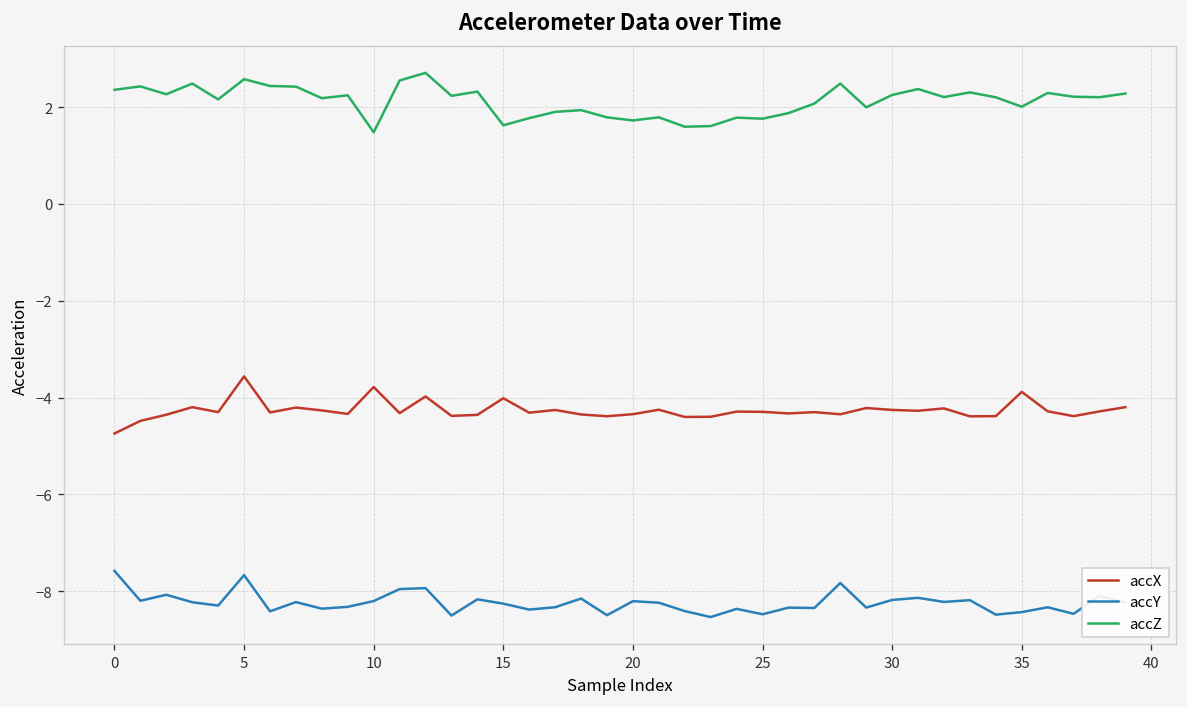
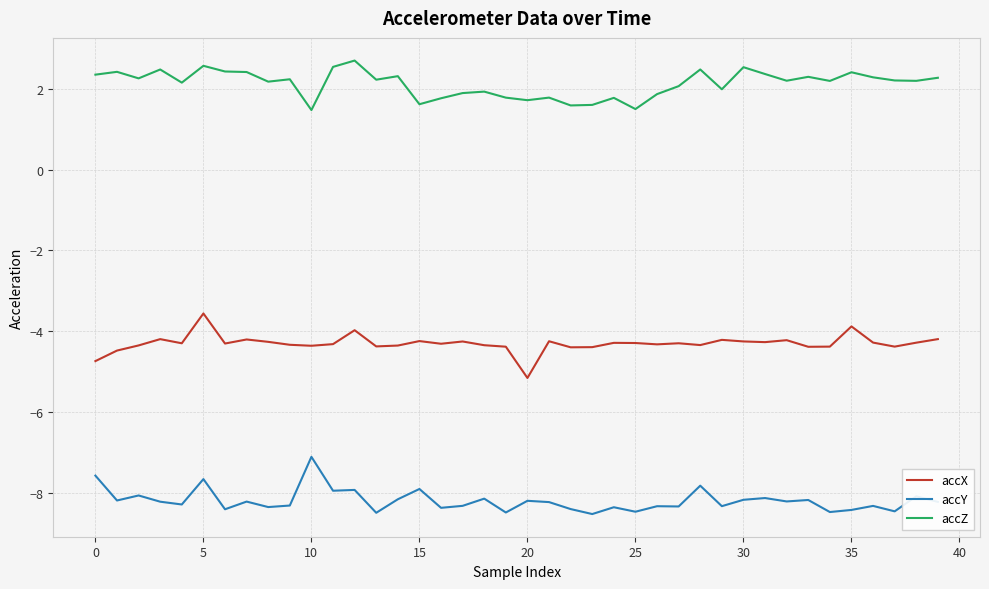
accX, 10: -3.8 -> -4.4
accY, 10: -8.2 -> -7.1
accX, 15: -4.0 -> -4.2
accY, 15: -8.3 -> -7.9
accX, 20: -4.3 -> -5.2
accZ, 25: 1.8 -> 1.5
accZ, 30: 2.3 -> 2.5
accZ, 35: 2.0 -> 2.4
